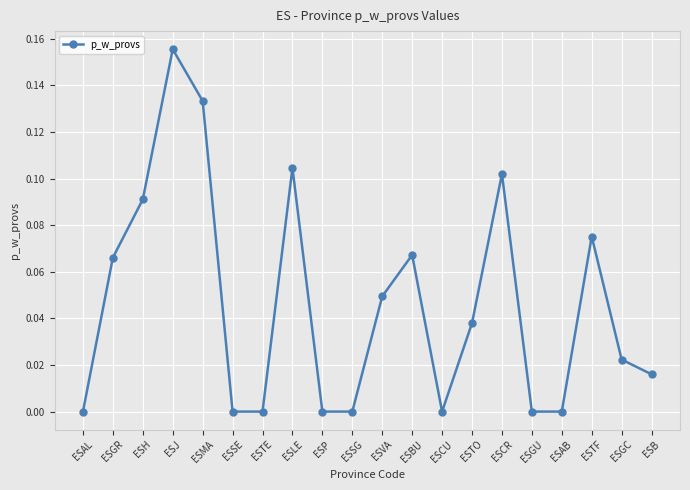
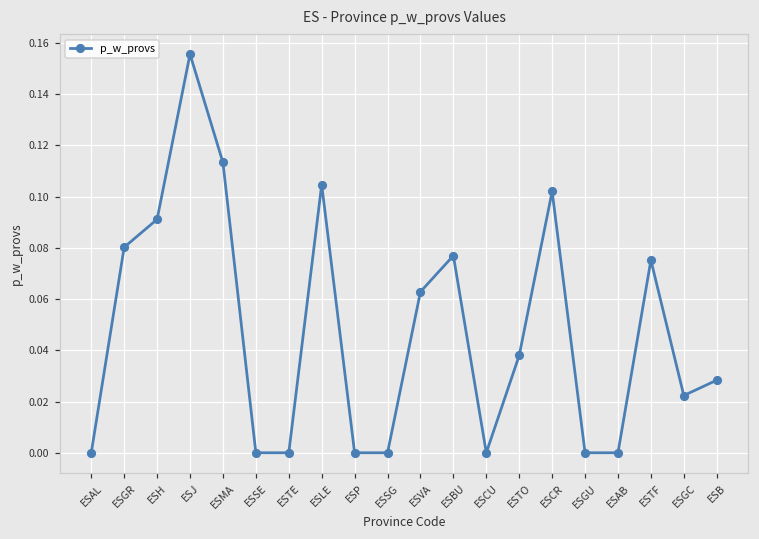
ESGR: 0.066 -> 0.080
ESMA: 0.133 -> 0.113
ESVA: 0.049 -> 0.063
ESBU: 0.067 -> 0.077
ESB: 0.016 -> 0.028
